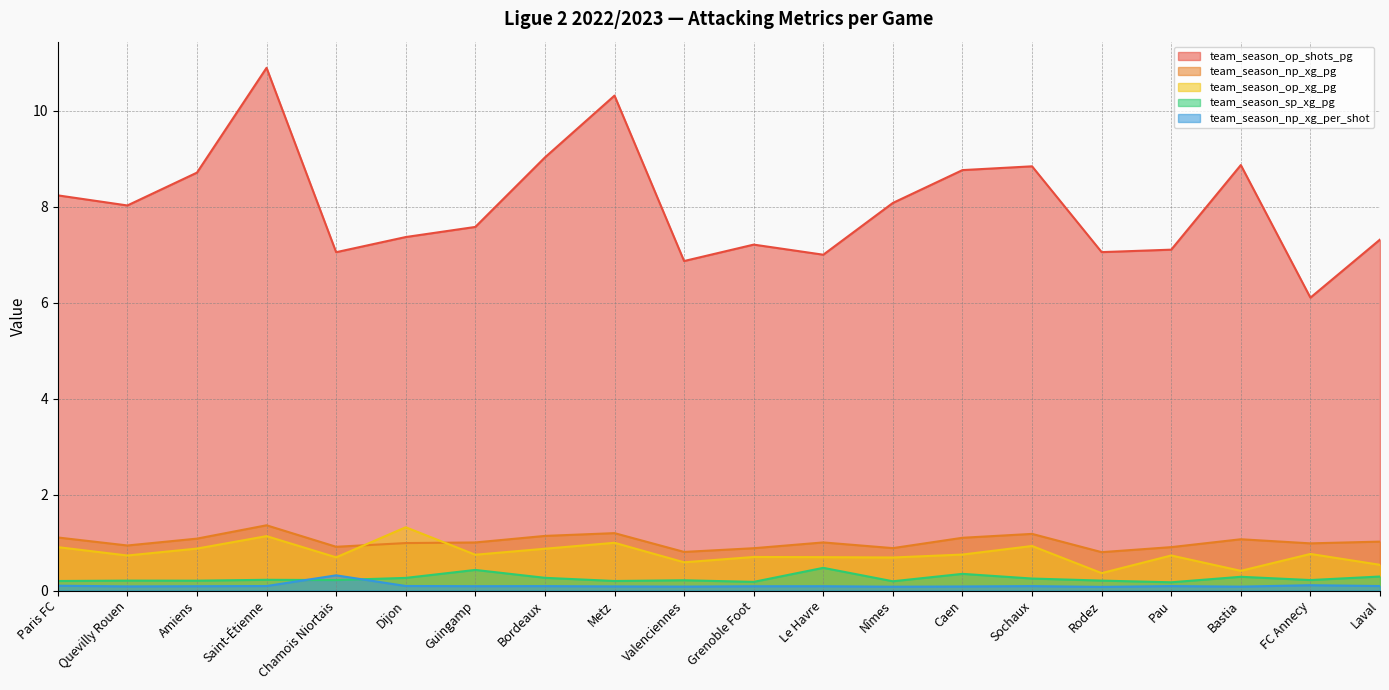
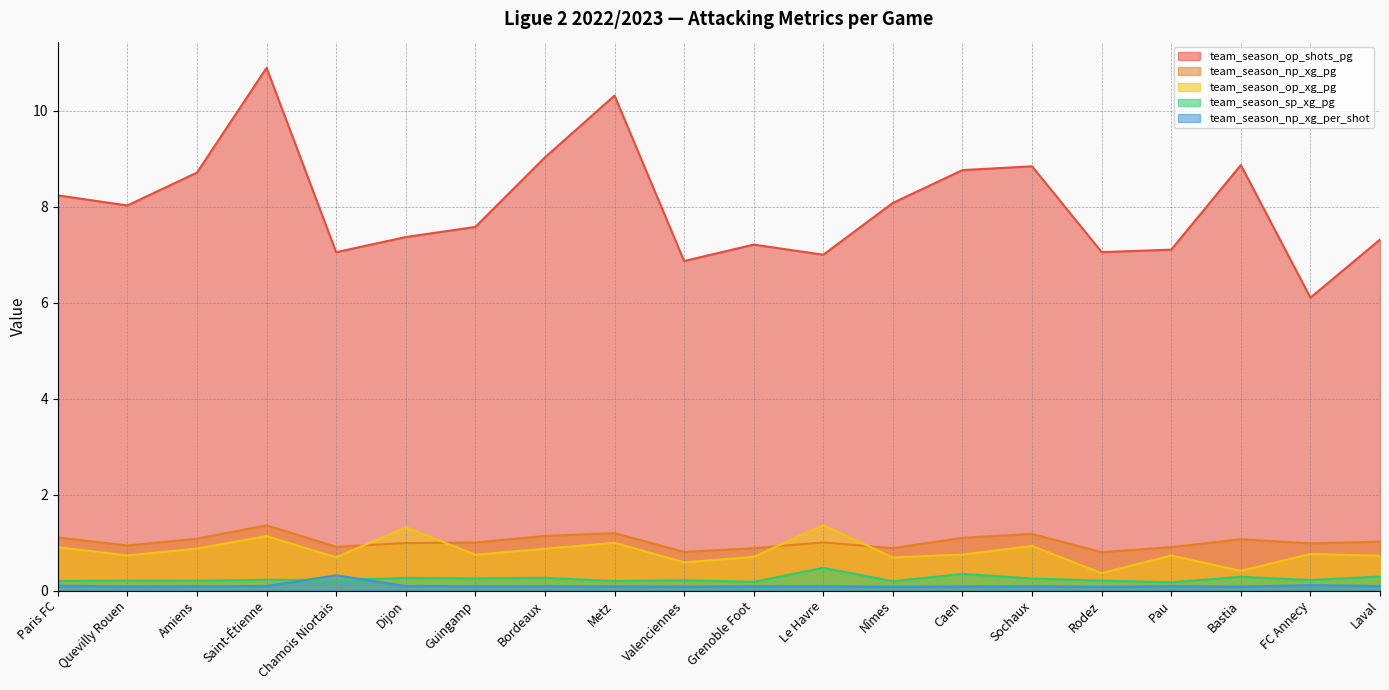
team_season_sp_xg_pg, Guingamp: 0.4 -> 0.3
team_season_op_xg_pg, Le Havre: 0.7 -> 1.4
team_season_op_xg_pg, Laval: 0.5 -> 0.7
